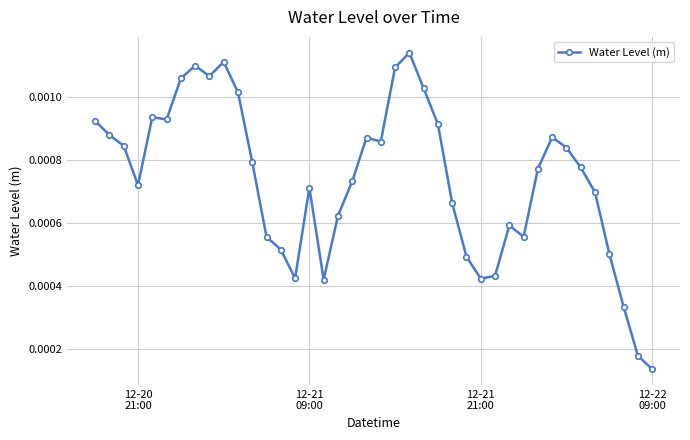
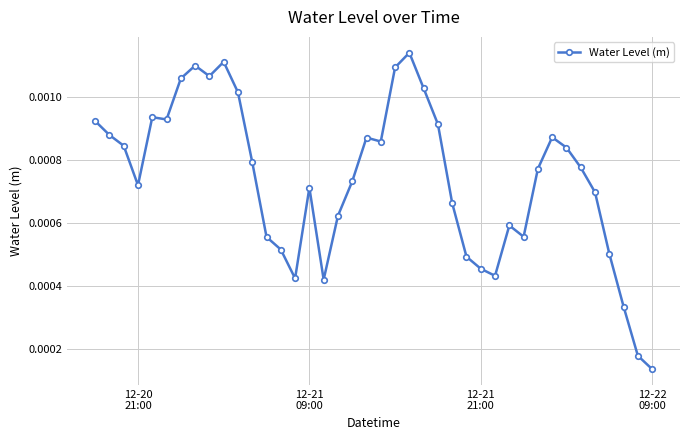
12-21 21:00: 0.00042 -> 0.00046
